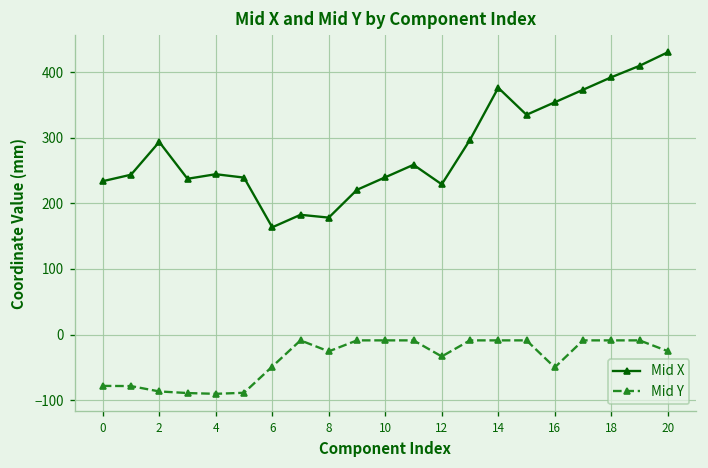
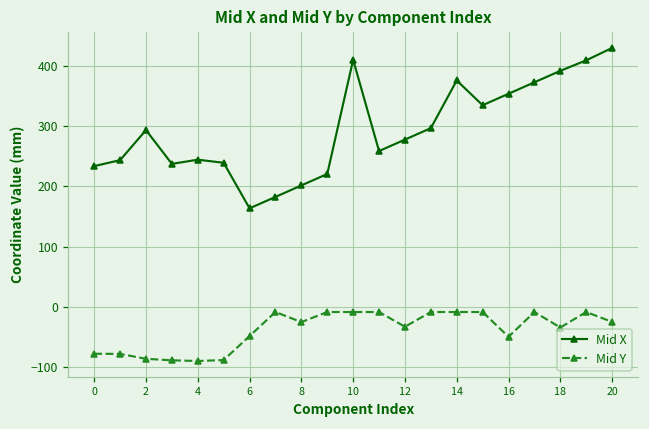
Mid X, 8: 180 -> 200
Mid X, 10: 240 -> 410
Mid X, 12: 230 -> 280
Mid Y, 18: -10 -> -30
